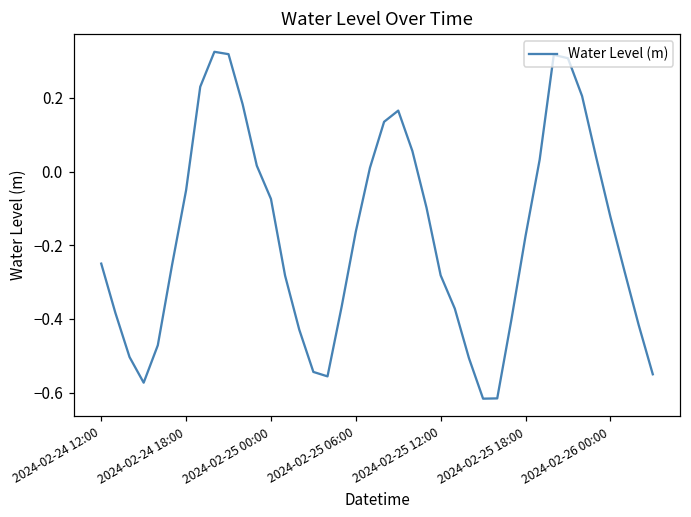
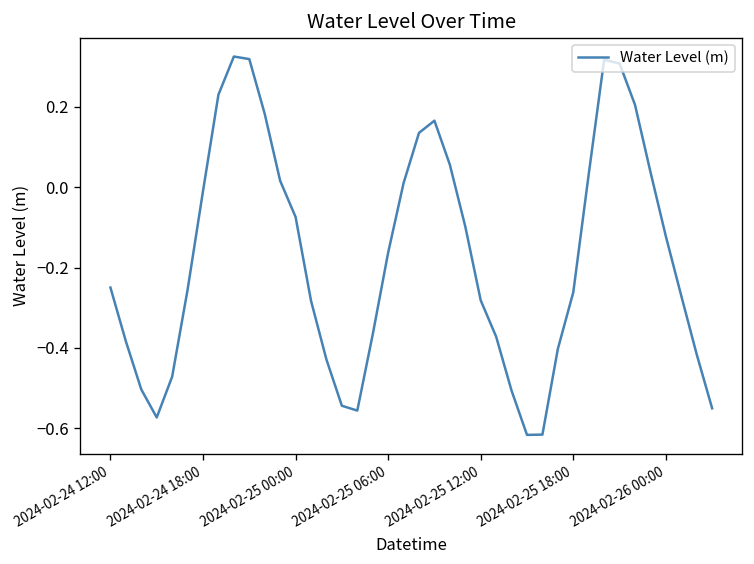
2024-02-24 18:00: -0.05 -> -0.01
2024-02-25 18:00: -0.18 -> -0.26
